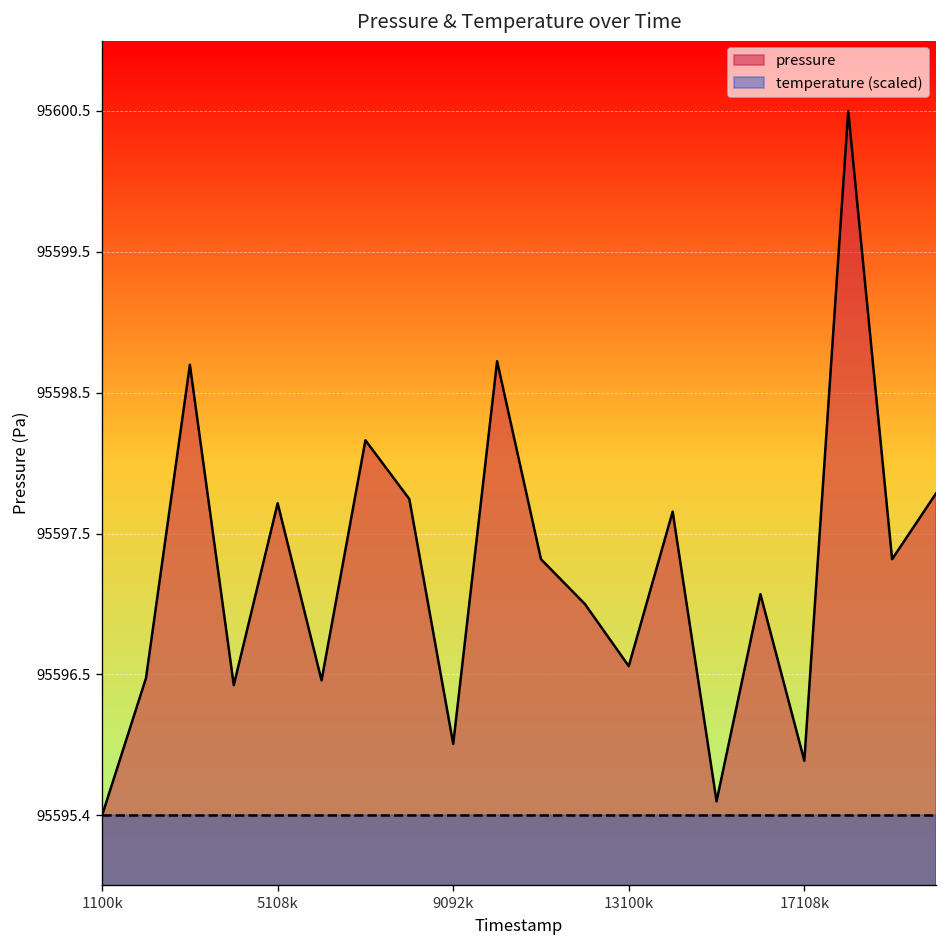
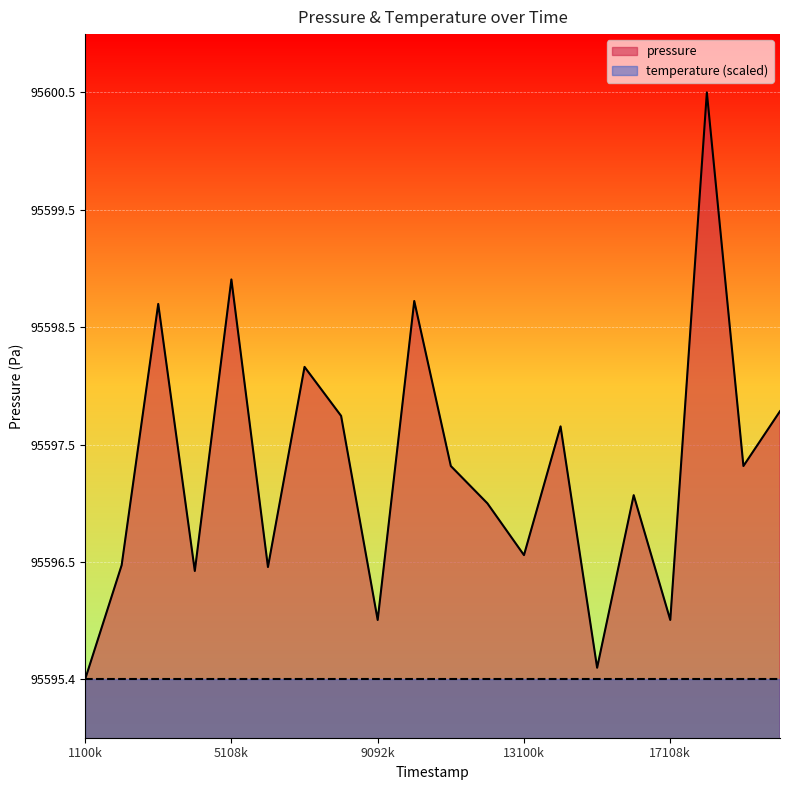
pressure, 5108k: 95597.68 -> 95598.88
pressure, 17108k: 95595.84 -> 95595.96
